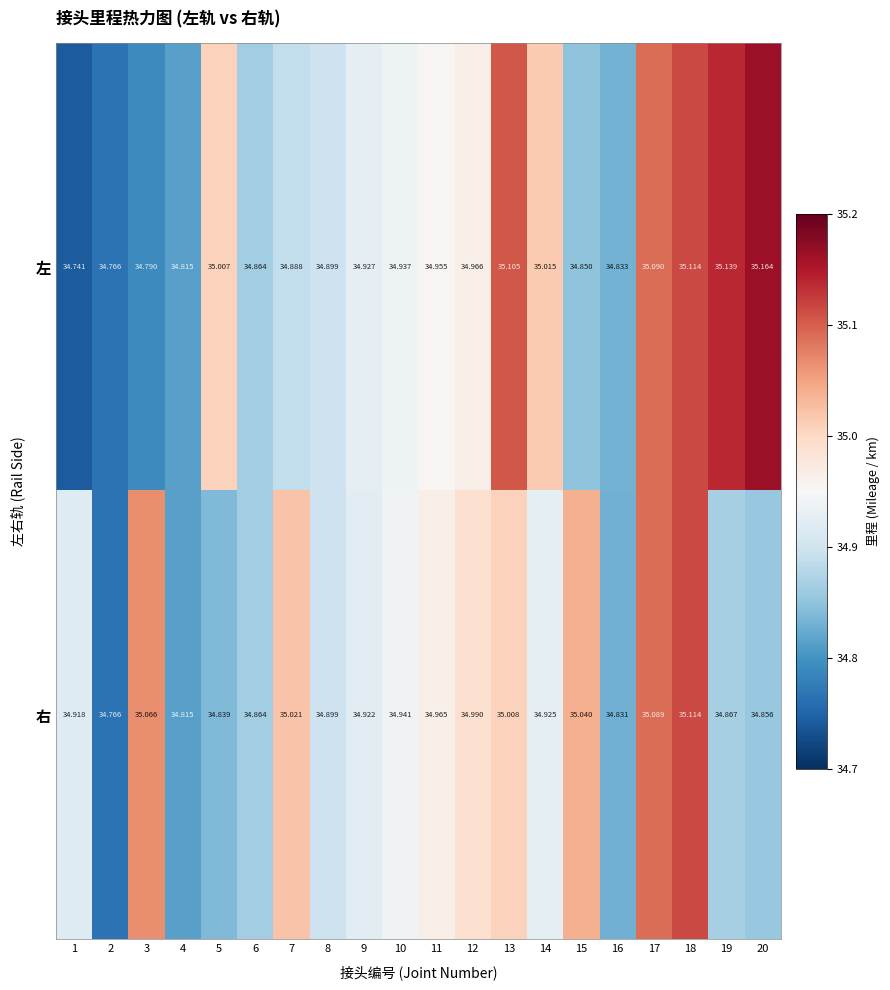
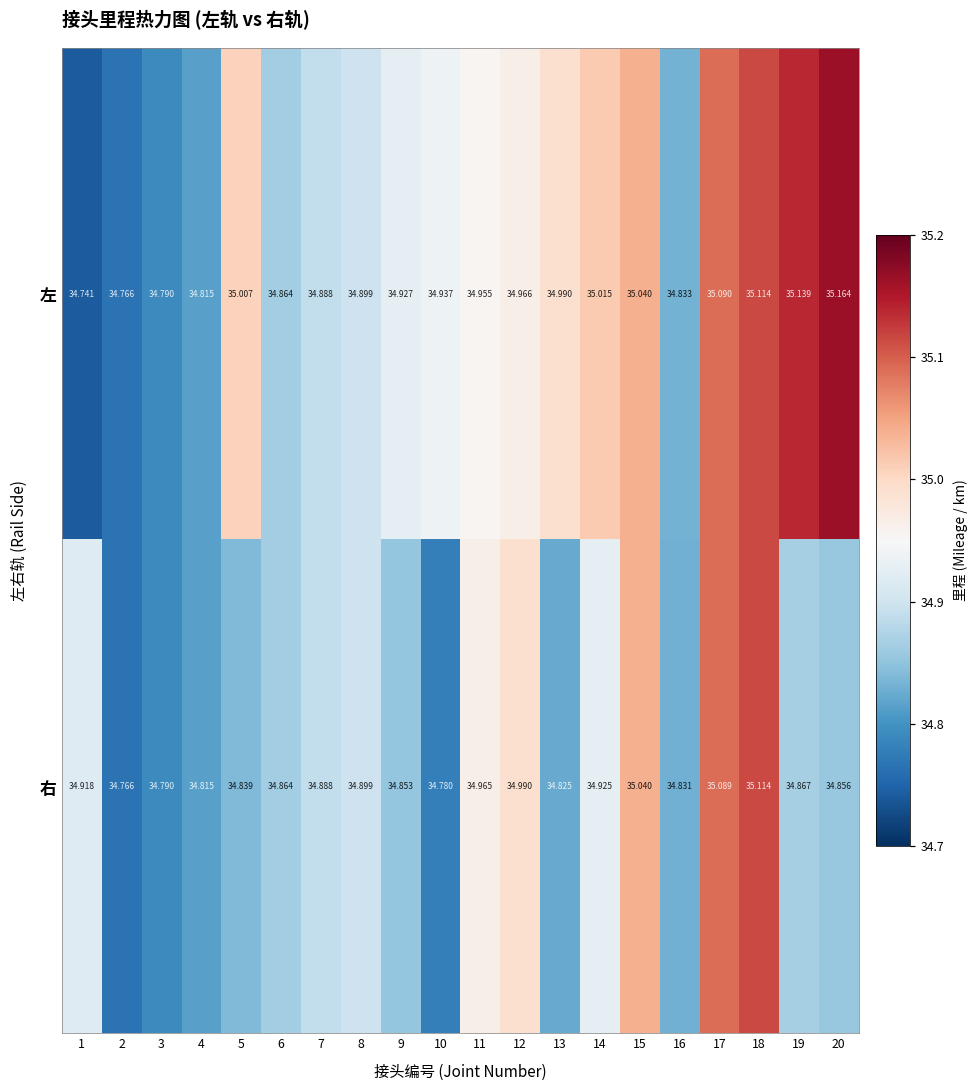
左, 13: 35.105 -> 34.990
左, 15: 34.850 -> 35.040
右, 3: 35.066 -> 34.790
右, 7: 35.021 -> 34.888
右, 9: 34.922 -> 34.853
右, 10: 34.941 -> 34.780
右, 13: 35.008 -> 34.825
